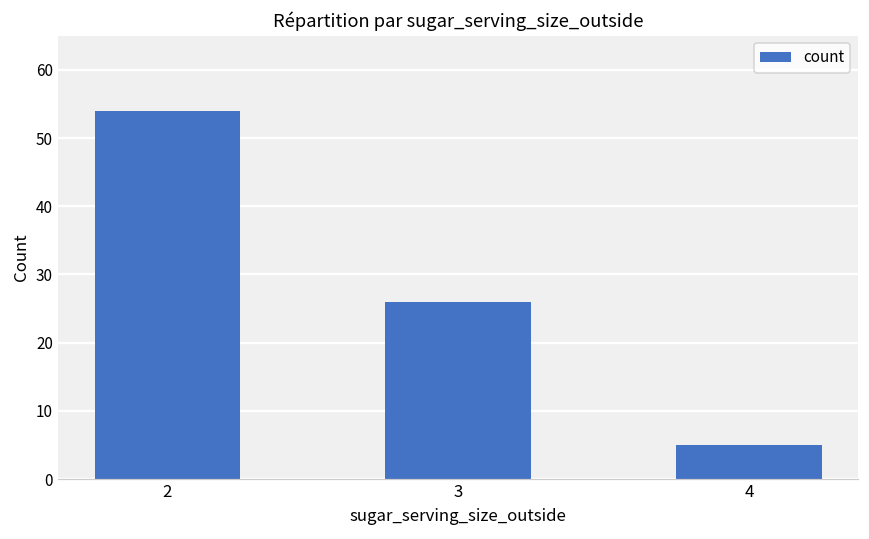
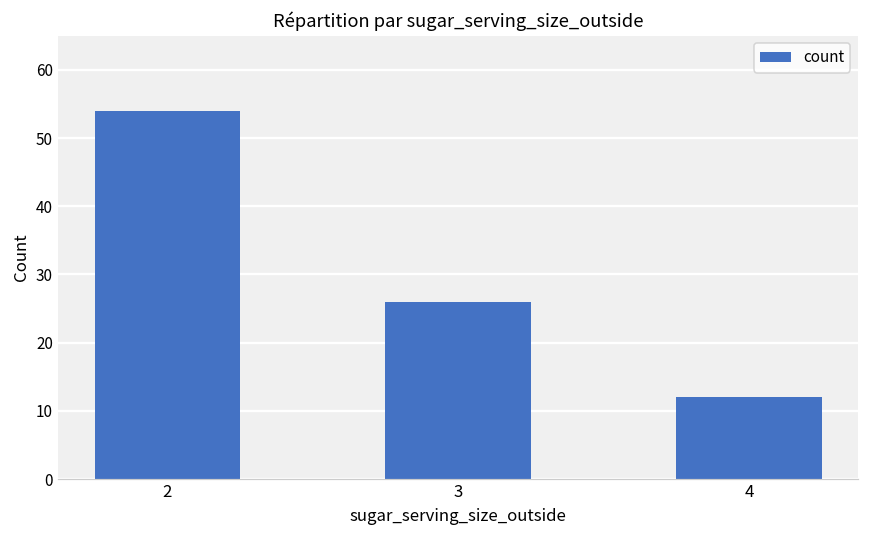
4: 5 -> 12
